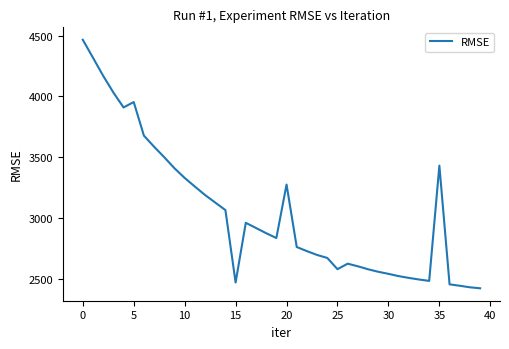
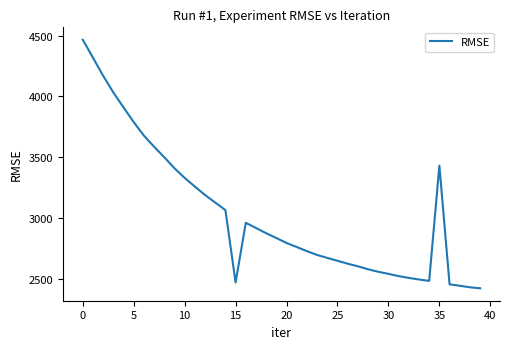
5: 3950 -> 3790
20: 3270 -> 2790
25: 2580 -> 2650
